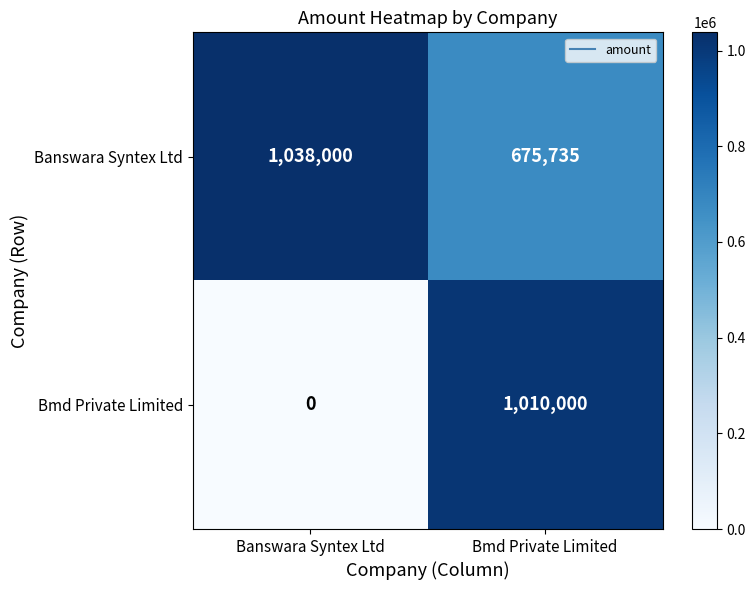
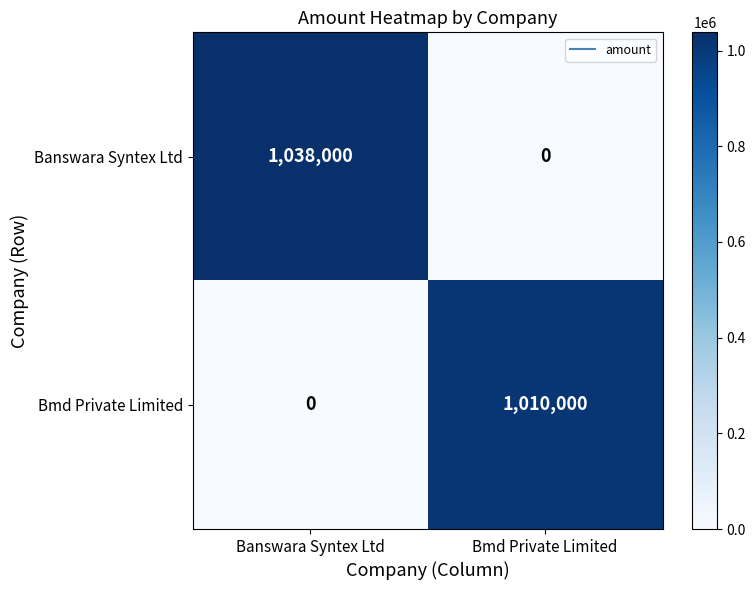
Banswara Syntex Ltd, Bmd Private Limited: 675,735 -> 0
